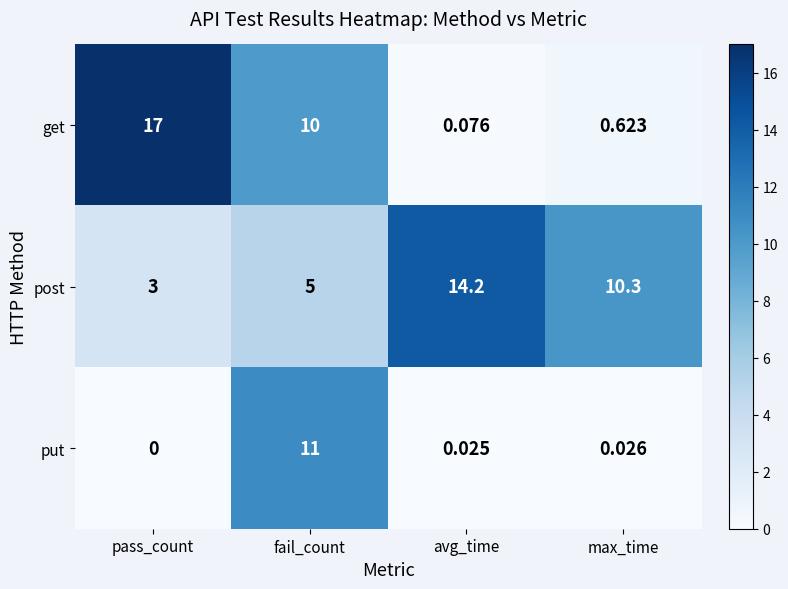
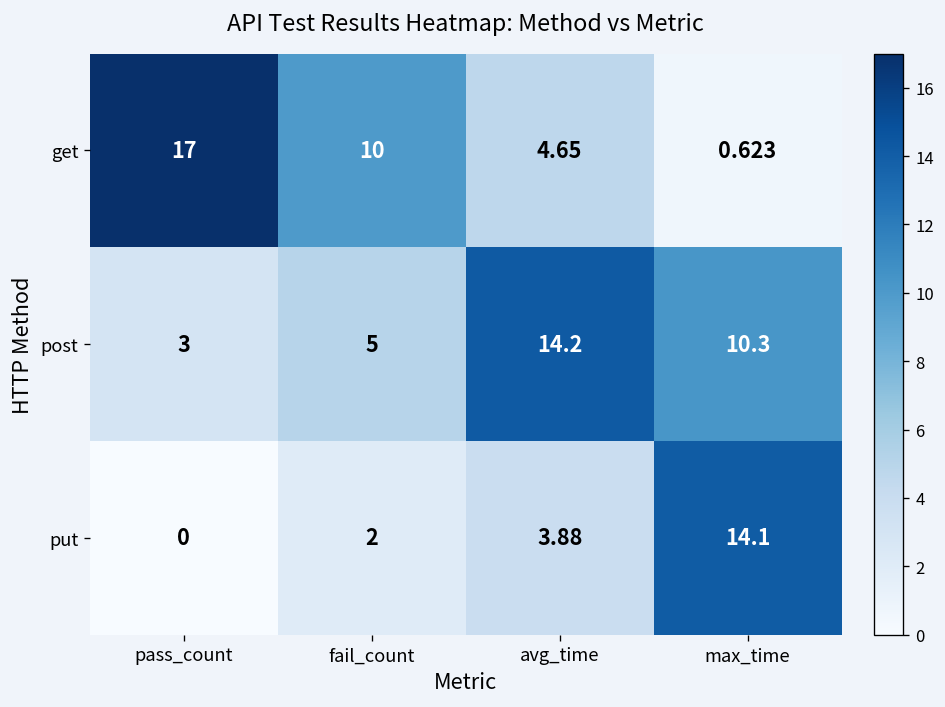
get, avg_time: 0.076 -> 4.65
put, fail_count: 11 -> 2
put, avg_time: 0.025 -> 3.88
put, max_time: 0.026 -> 14.1
